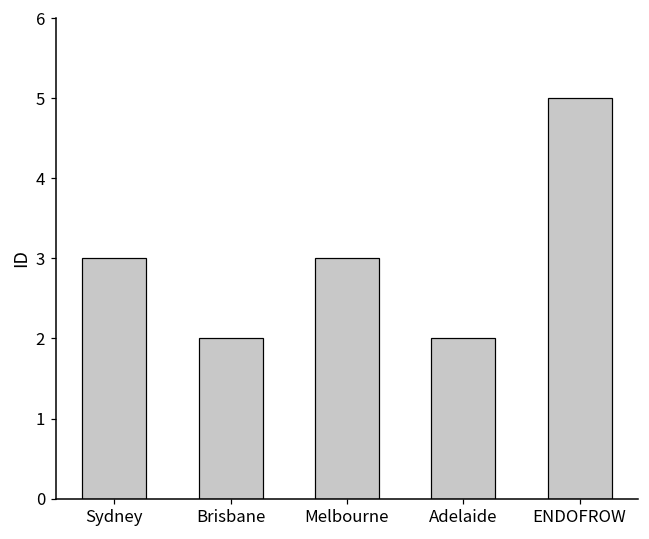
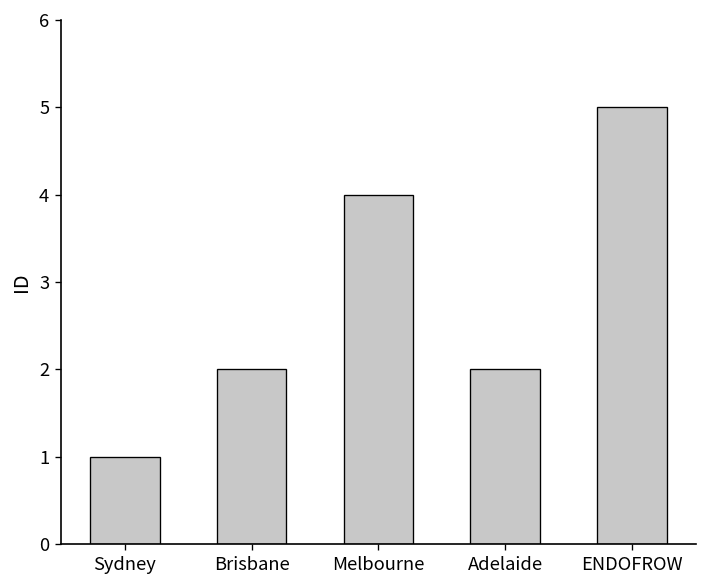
Sydney: 3 -> 1
Melbourne: 3 -> 4
